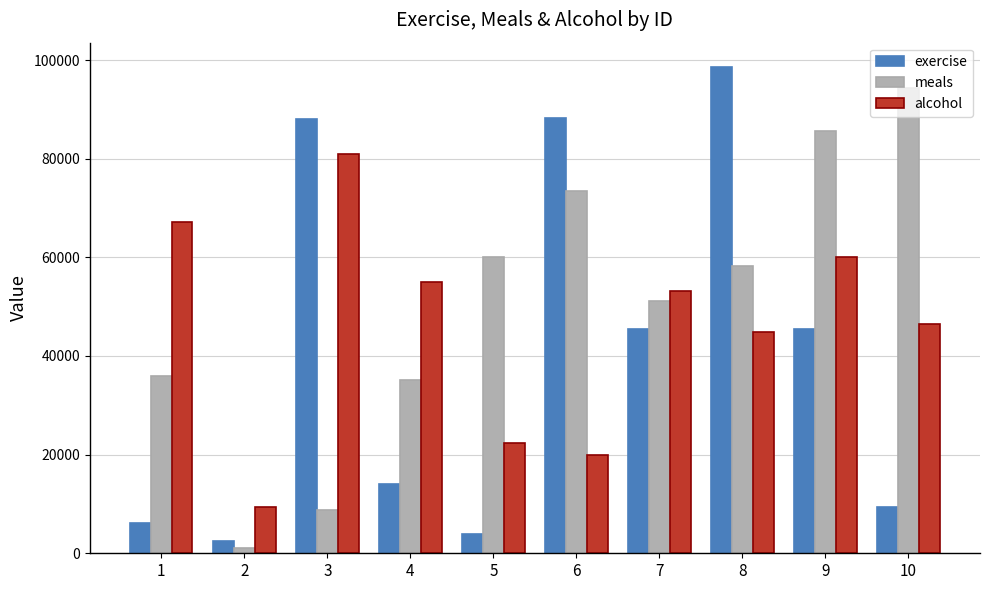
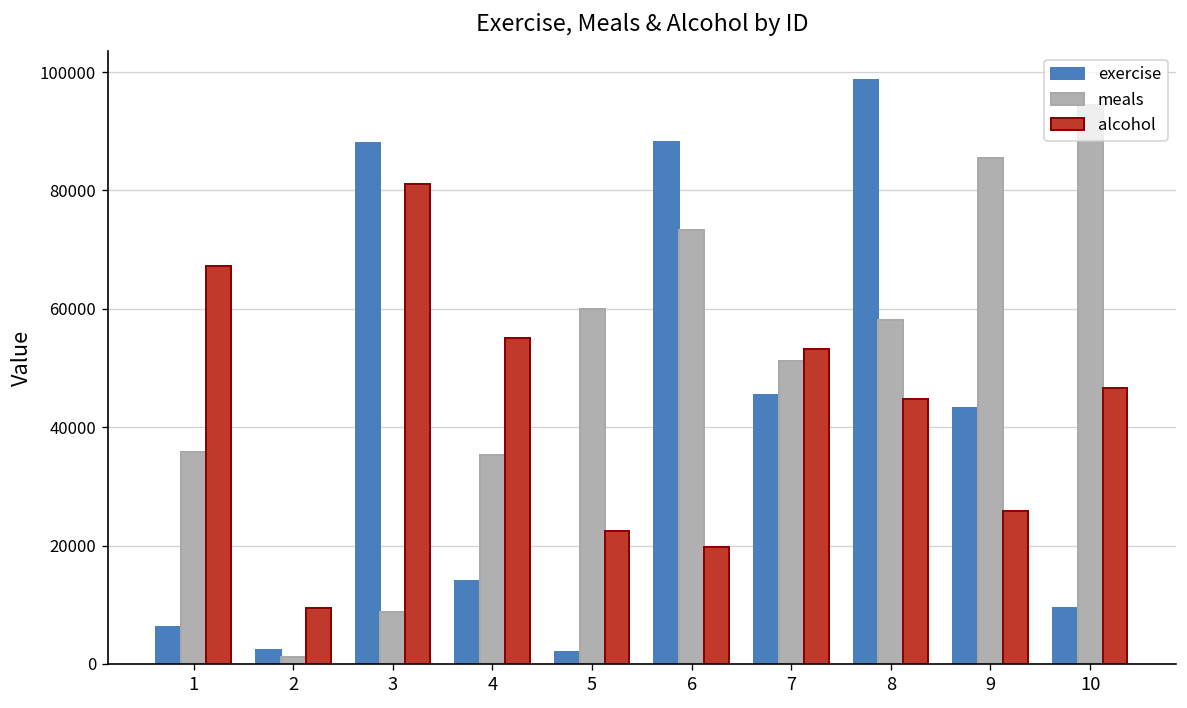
exercise, 5: 4000 -> 2000
exercise, 9: 45000 -> 43000
alcohol, 9: 60000 -> 26000
